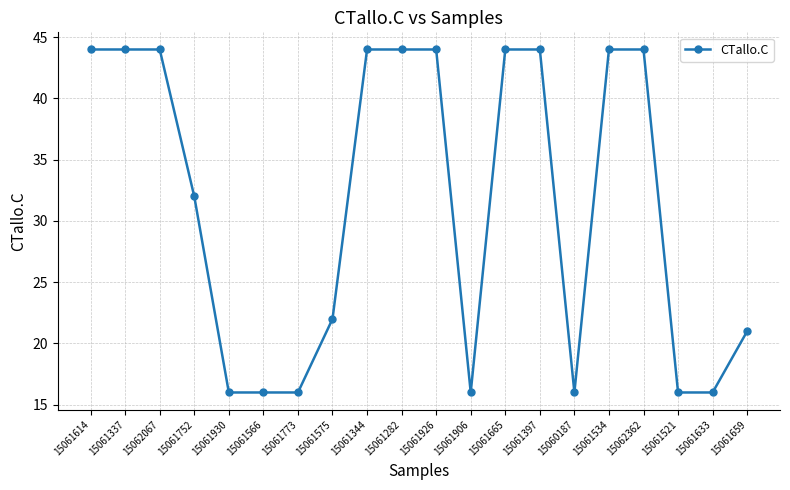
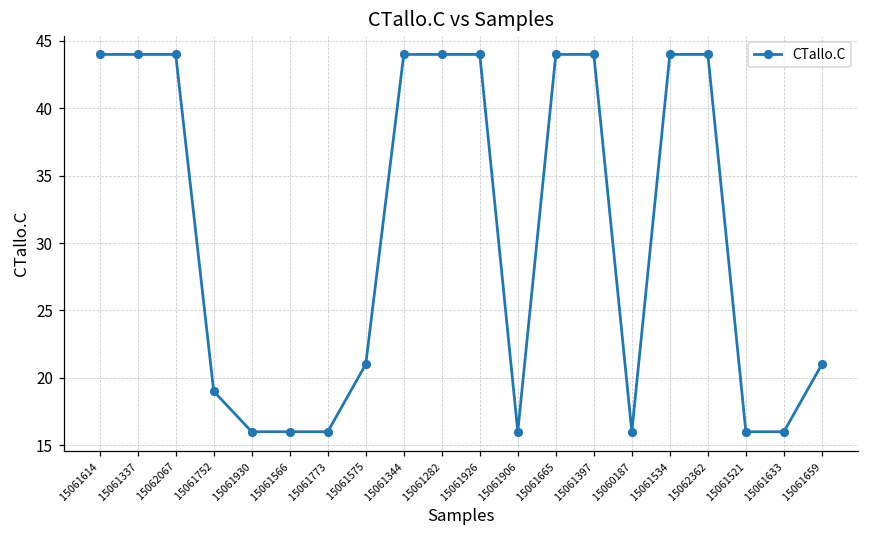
15061752: 32 -> 19
15061575: 22 -> 21
